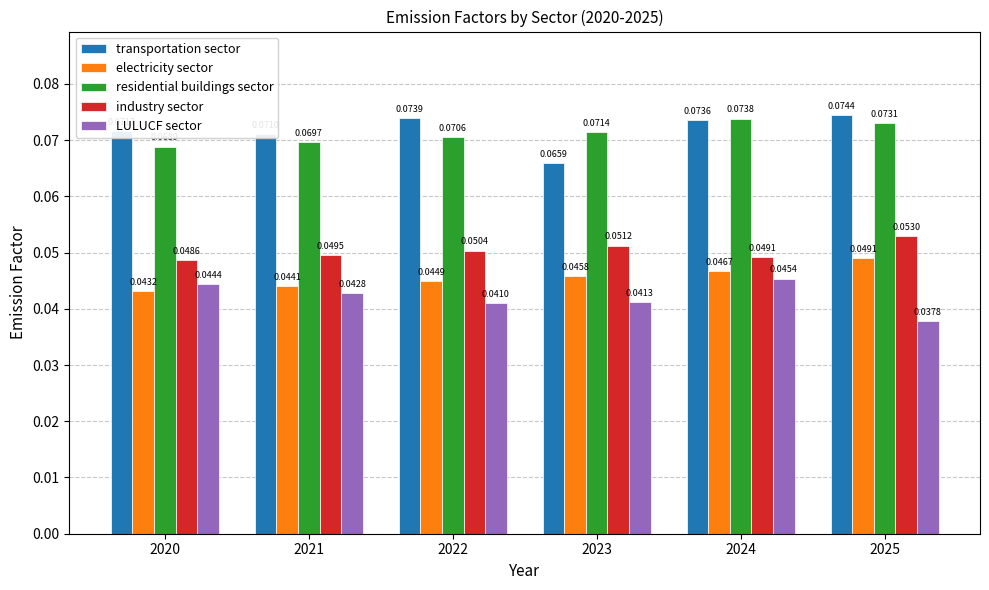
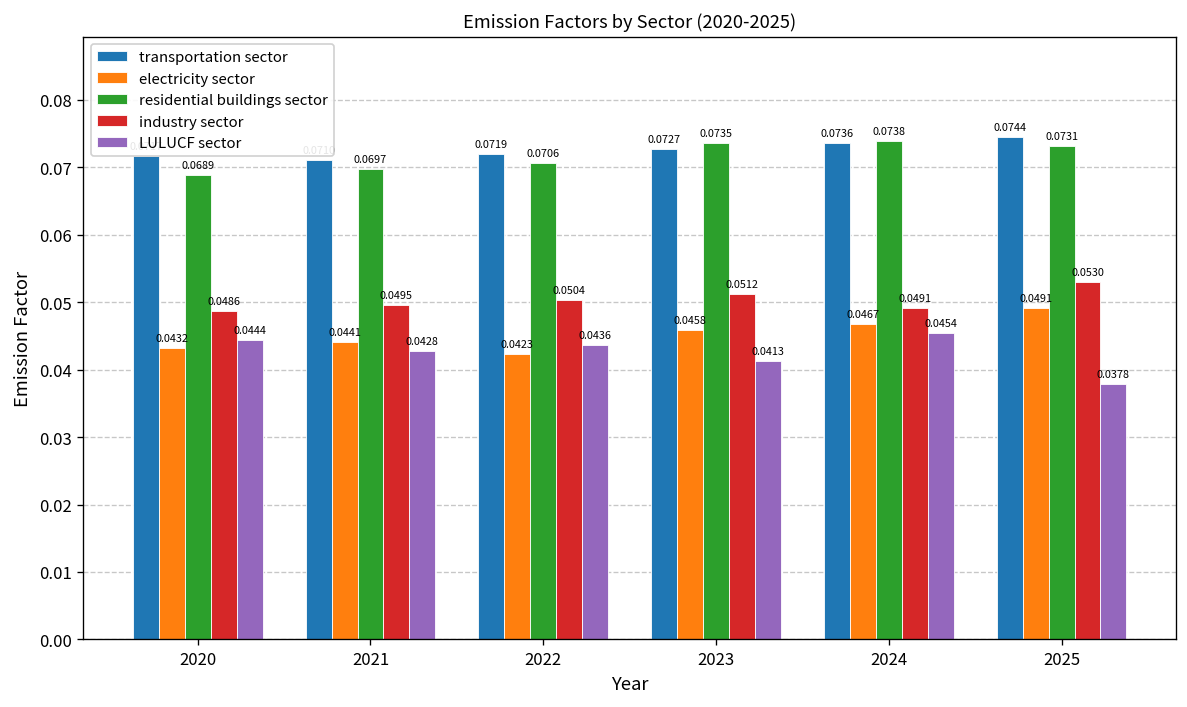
transportation sector, 2022: 0.0739 -> 0.0719
electricity sector, 2022: 0.0449 -> 0.0423
LULUCF sector, 2022: 0.0410 -> 0.0436
transportation sector, 2023: 0.0659 -> 0.0727
residential buildings sector, 2023: 0.0714 -> 0.0735
